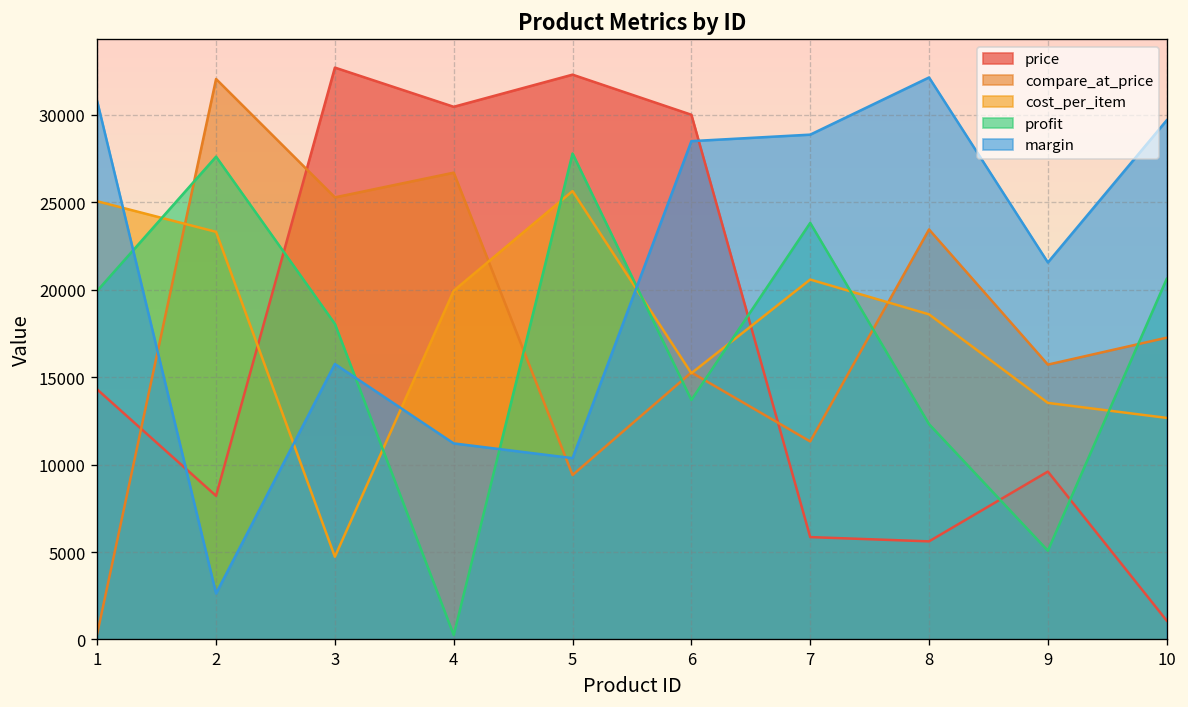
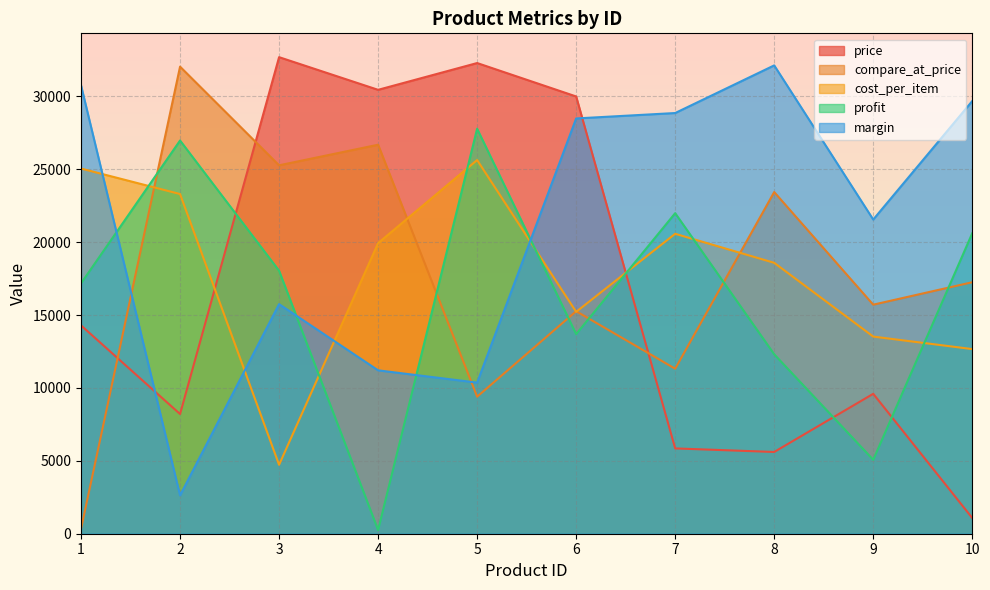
profit, 1: 19900 -> 17200
profit, 2: 27600 -> 27000
profit, 7: 23800 -> 22000
